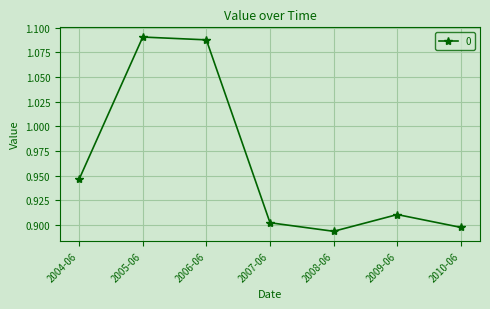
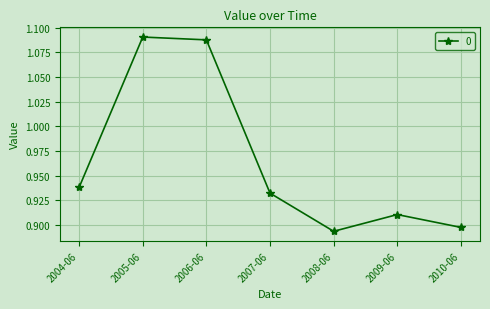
2004-06: 0.95 -> 0.94
2007-06: 0.90 -> 0.93
